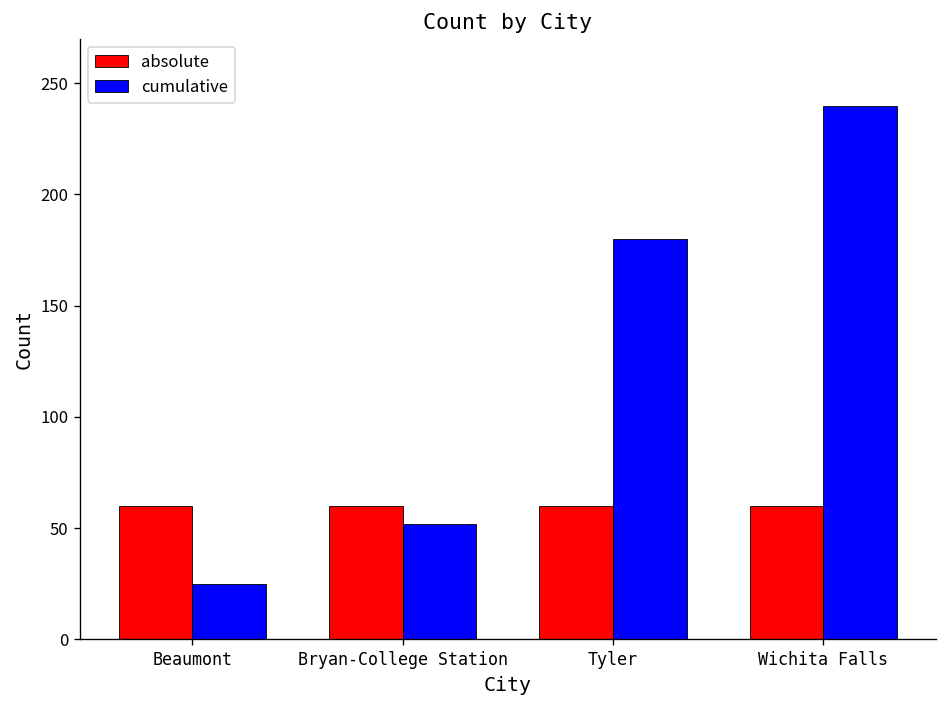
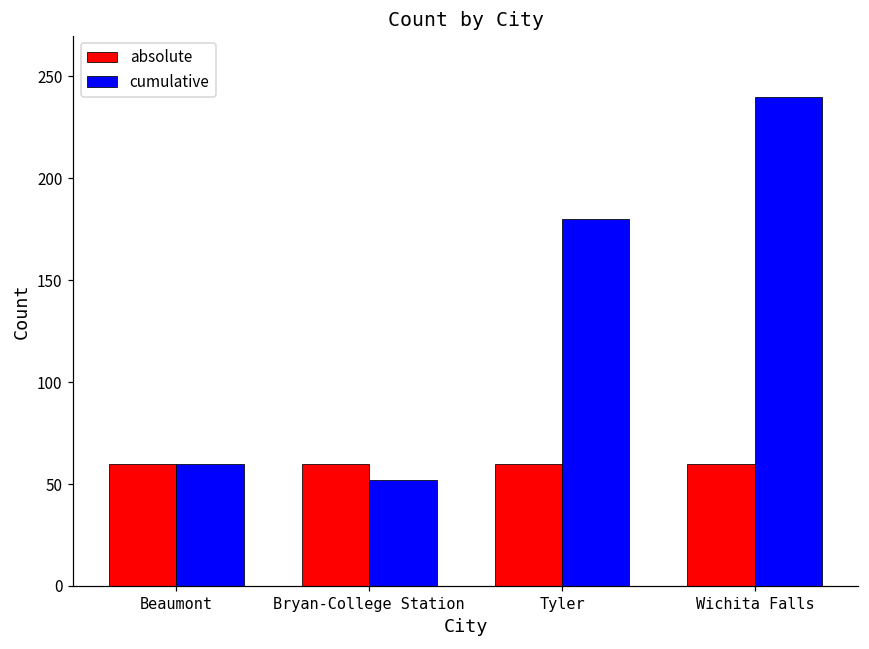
cumulative, Beaumont: 25 -> 60
